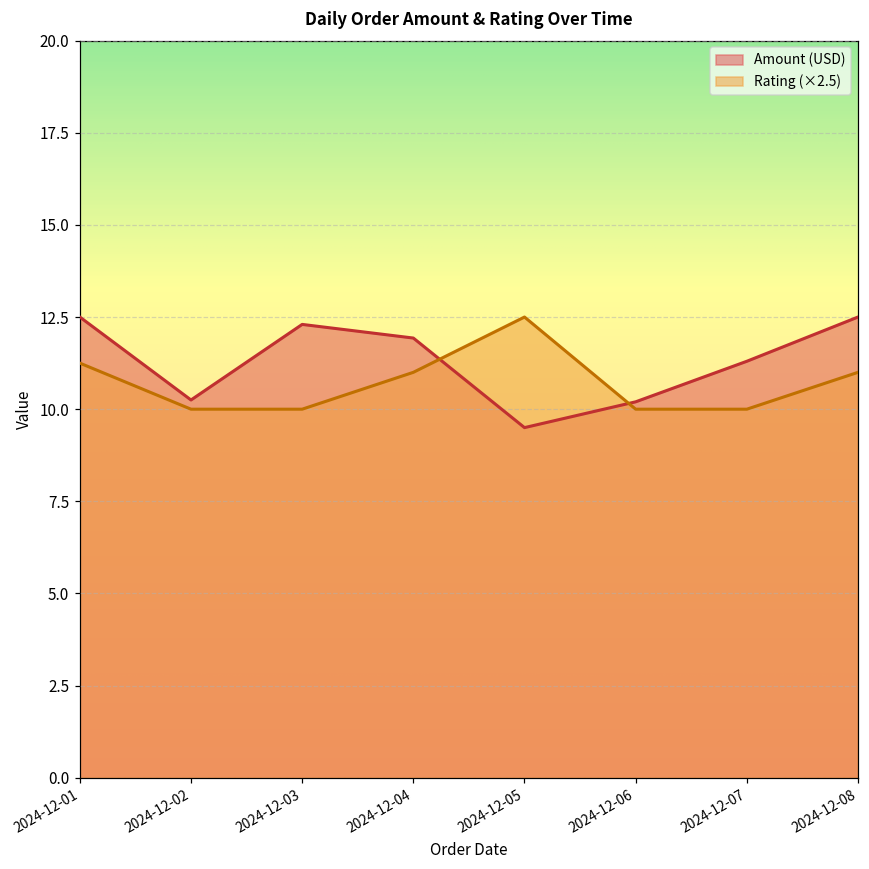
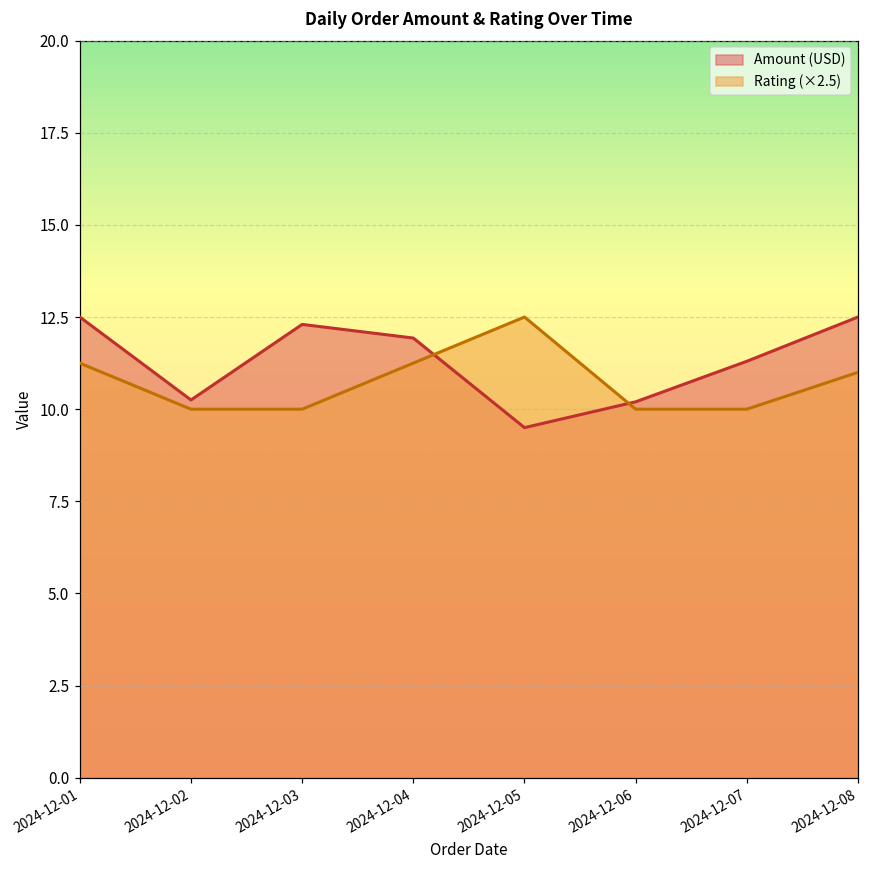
Rating (×2.5), 2024-12-04: 11.0 -> 11.3
